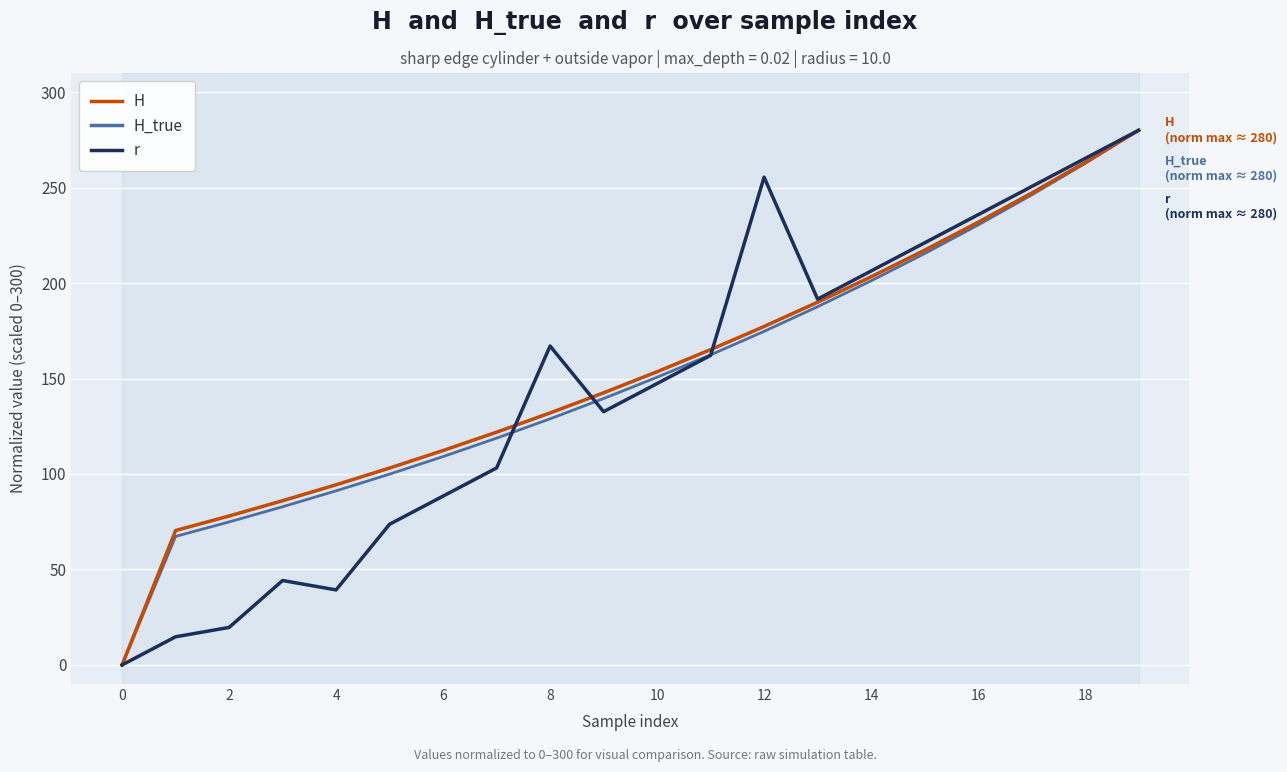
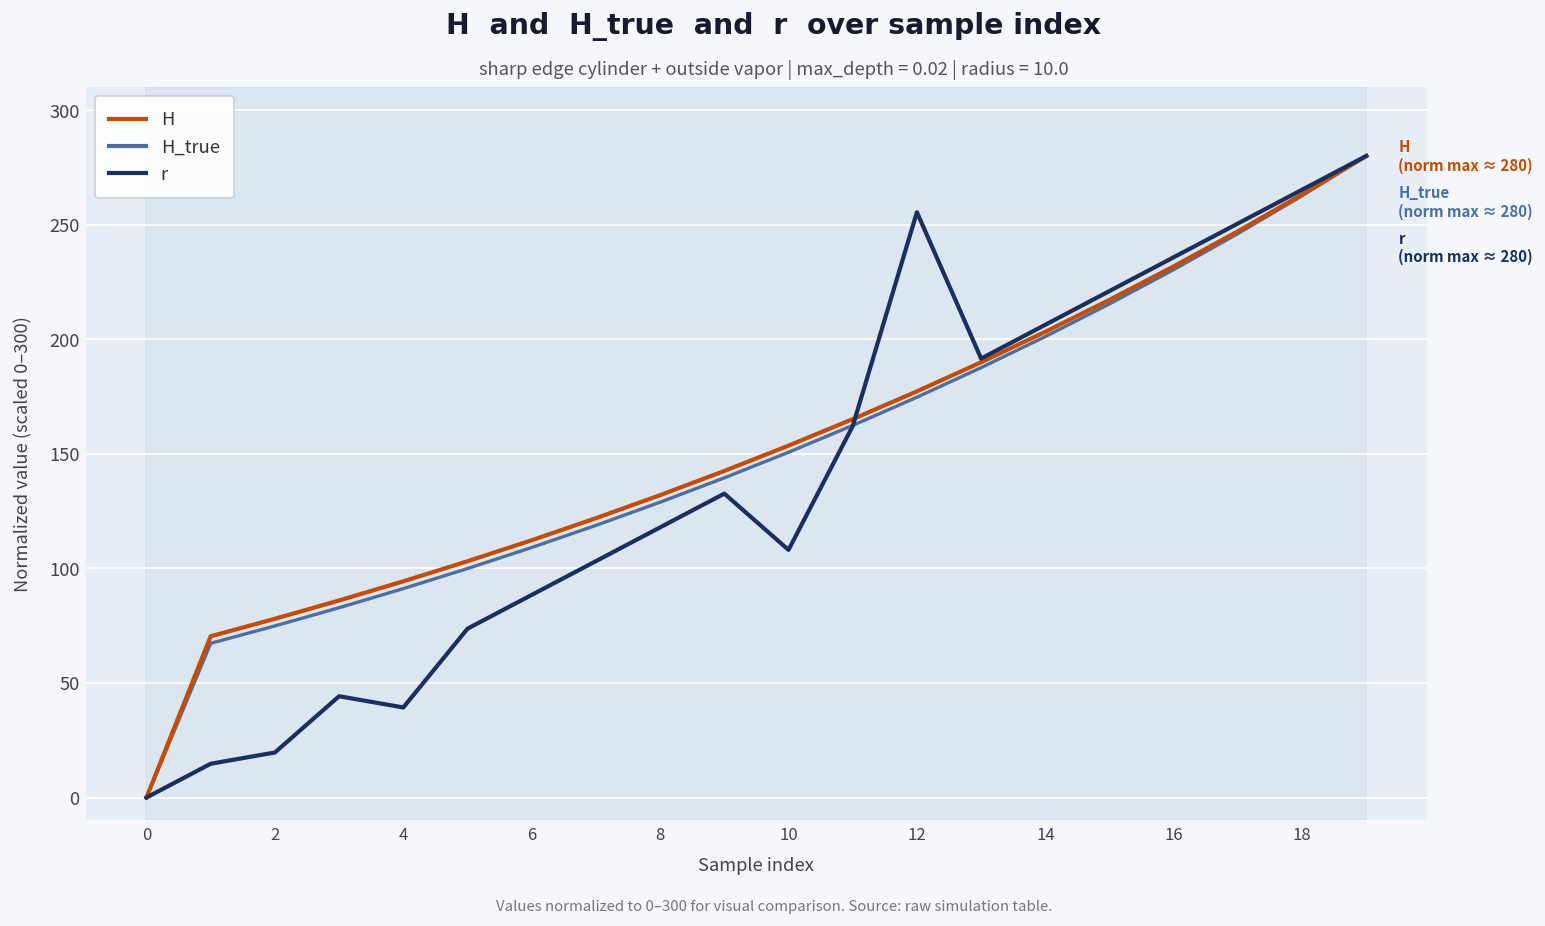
r, 8: 167 -> 118
r, 10: 147 -> 108
